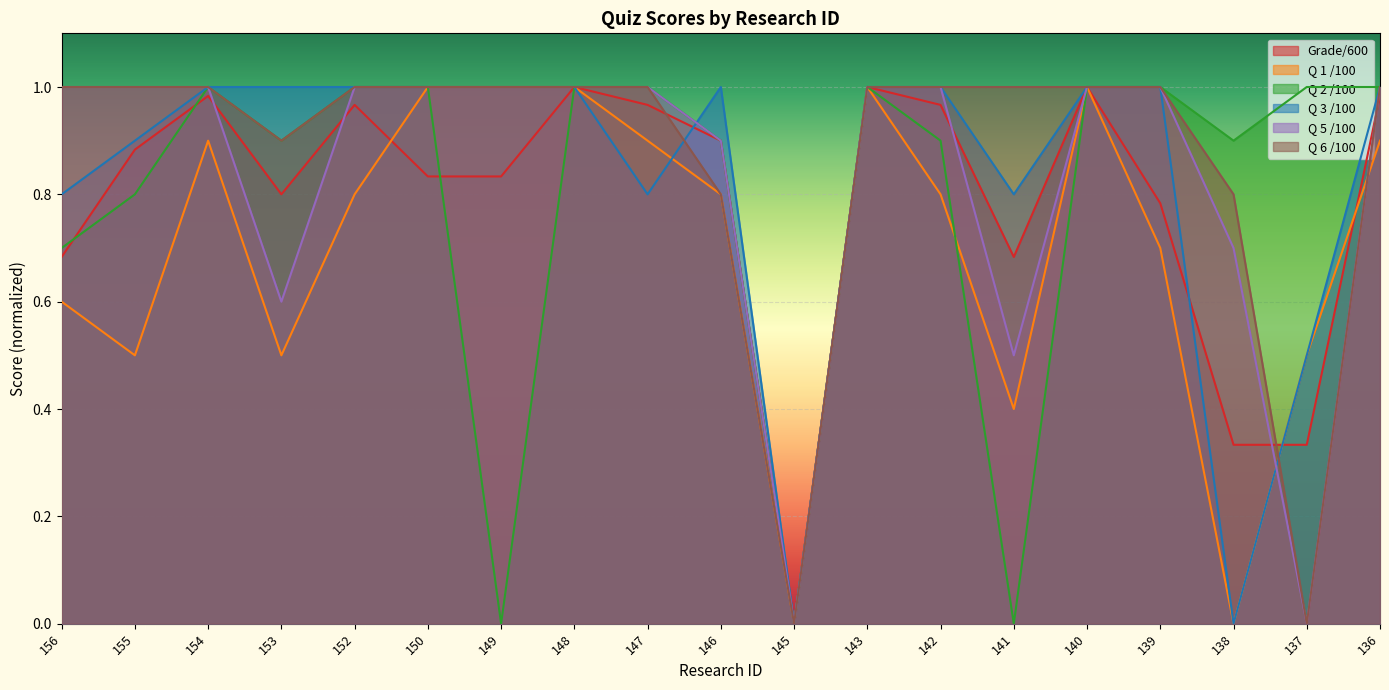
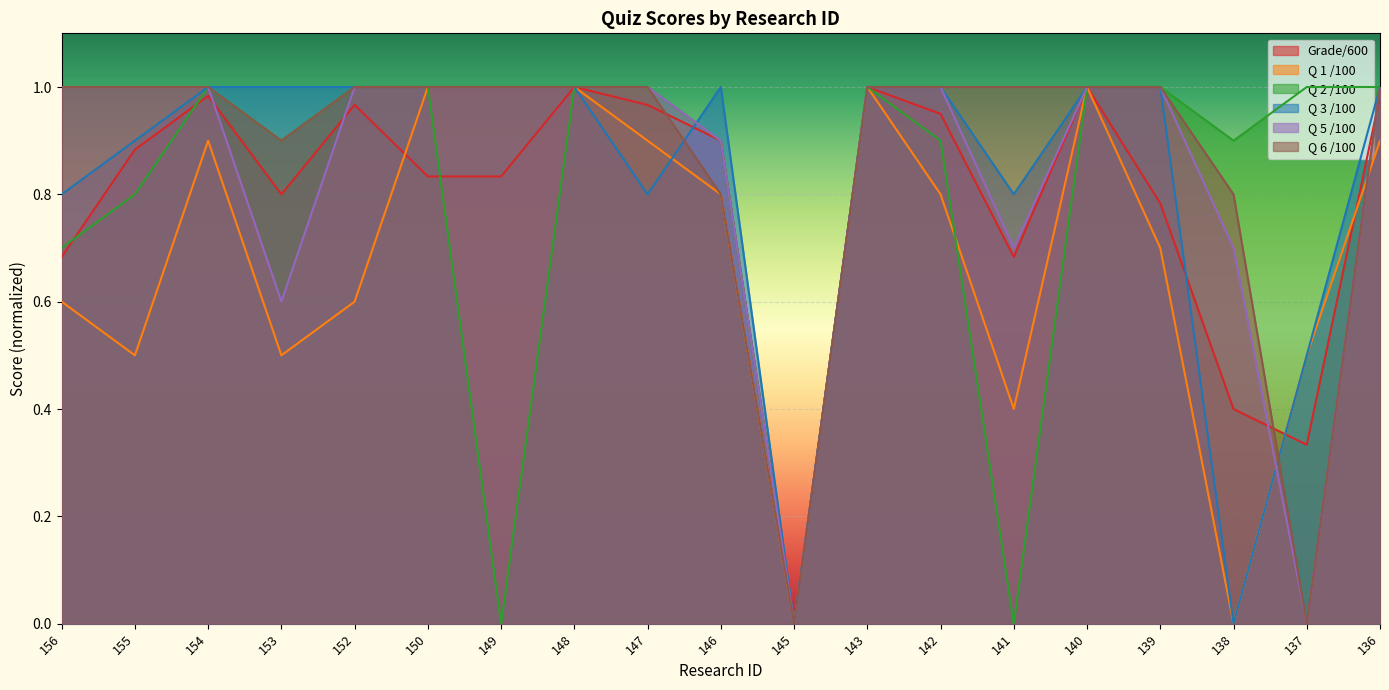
Q 1 /100, 152: 0.8 -> 0.6
Grade/600, 142: 0.97 -> 0.95
Q 5 /100, 141: 0.5 -> 0.7
Grade/600, 138: 0.33 -> 0.40
